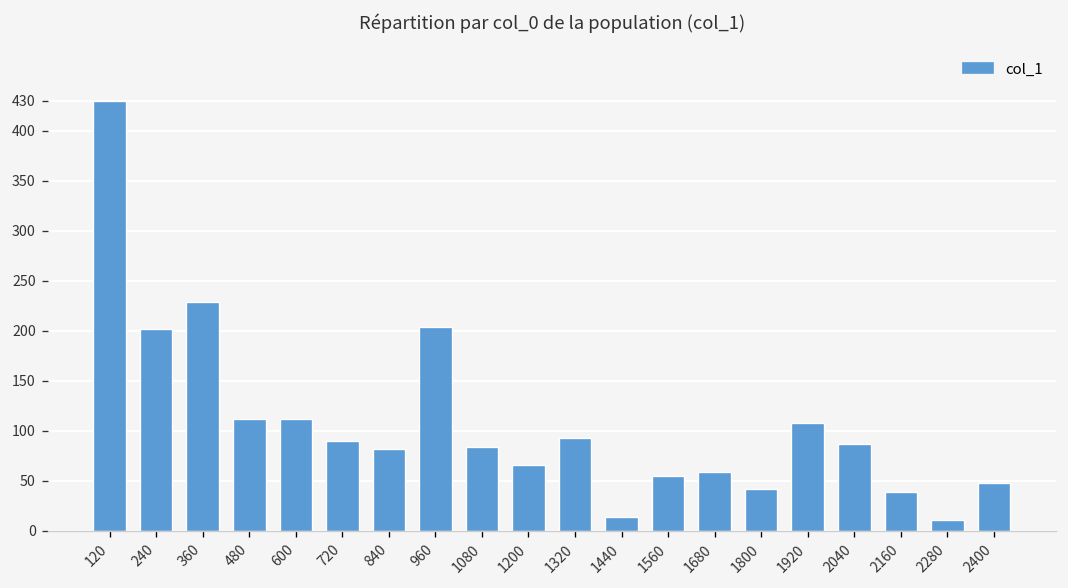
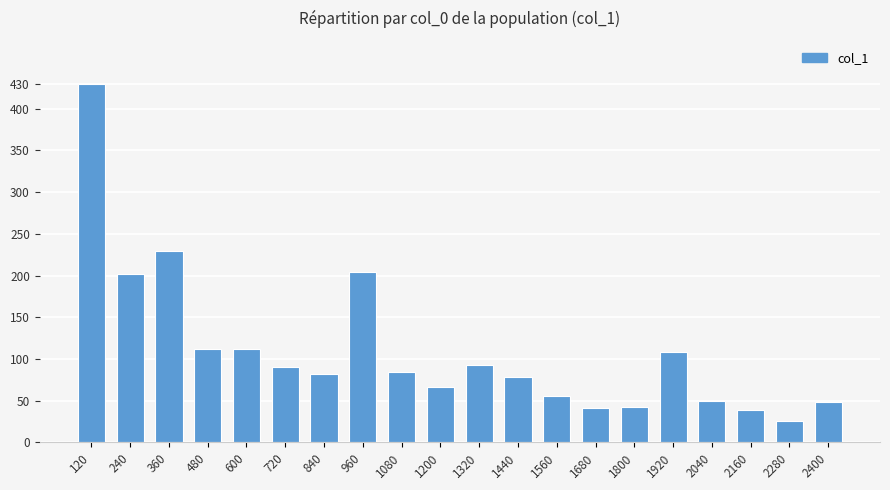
1440: 10 -> 80
1680: 60 -> 40
2040: 90 -> 50
2280: 10 -> 30
